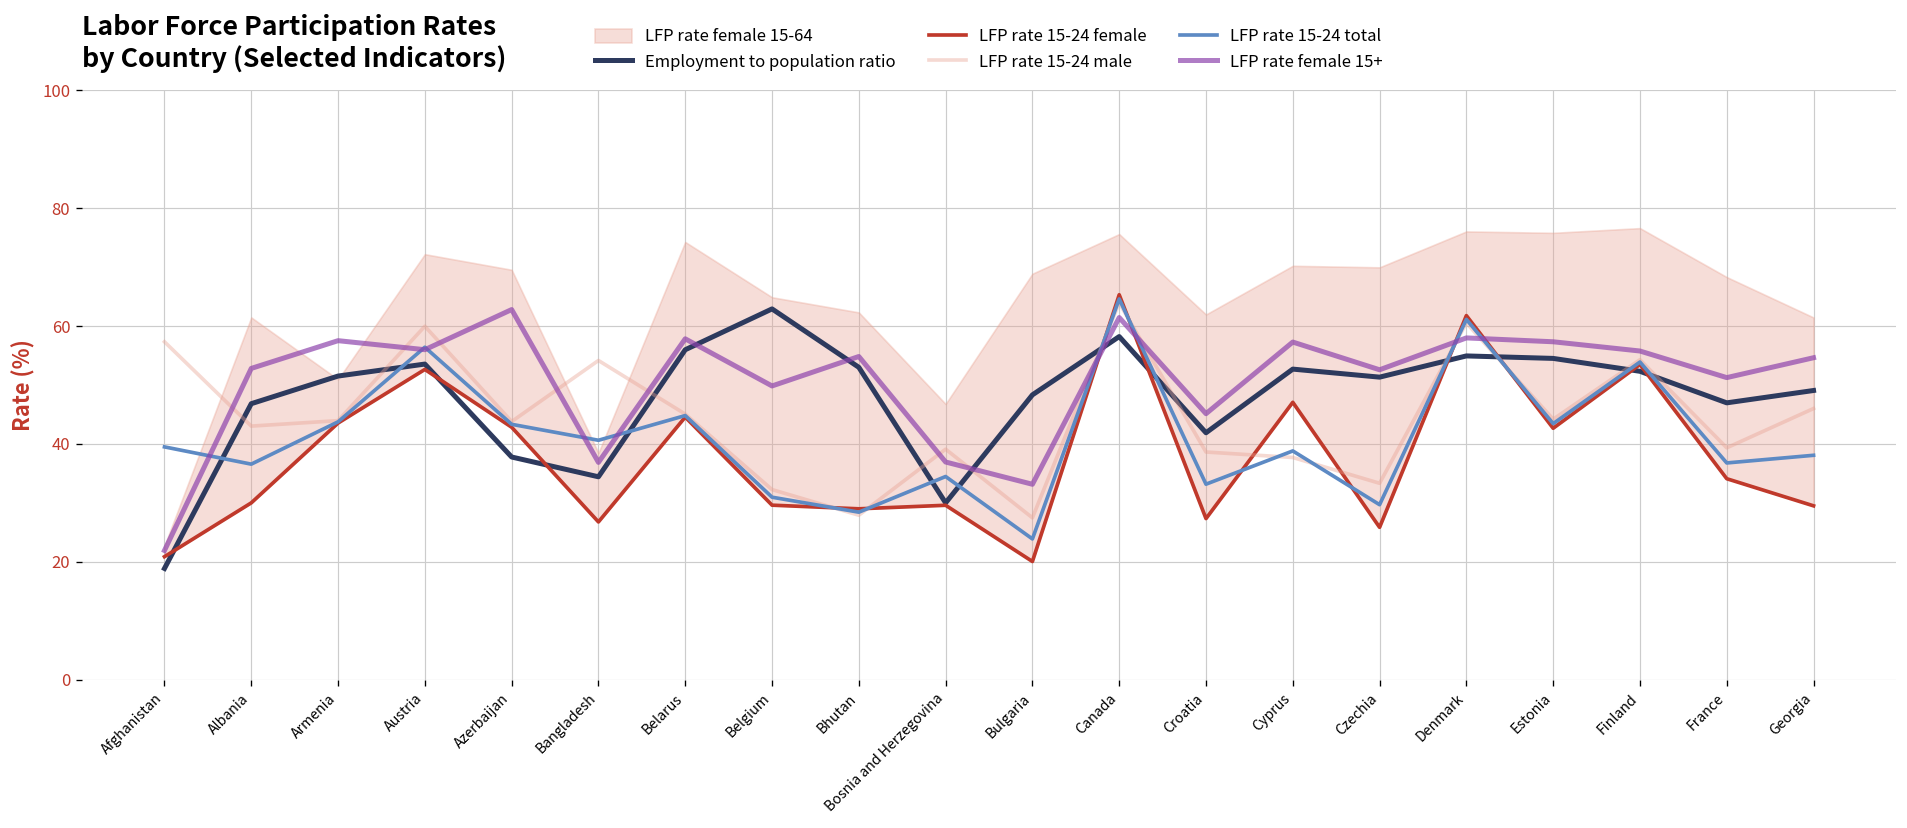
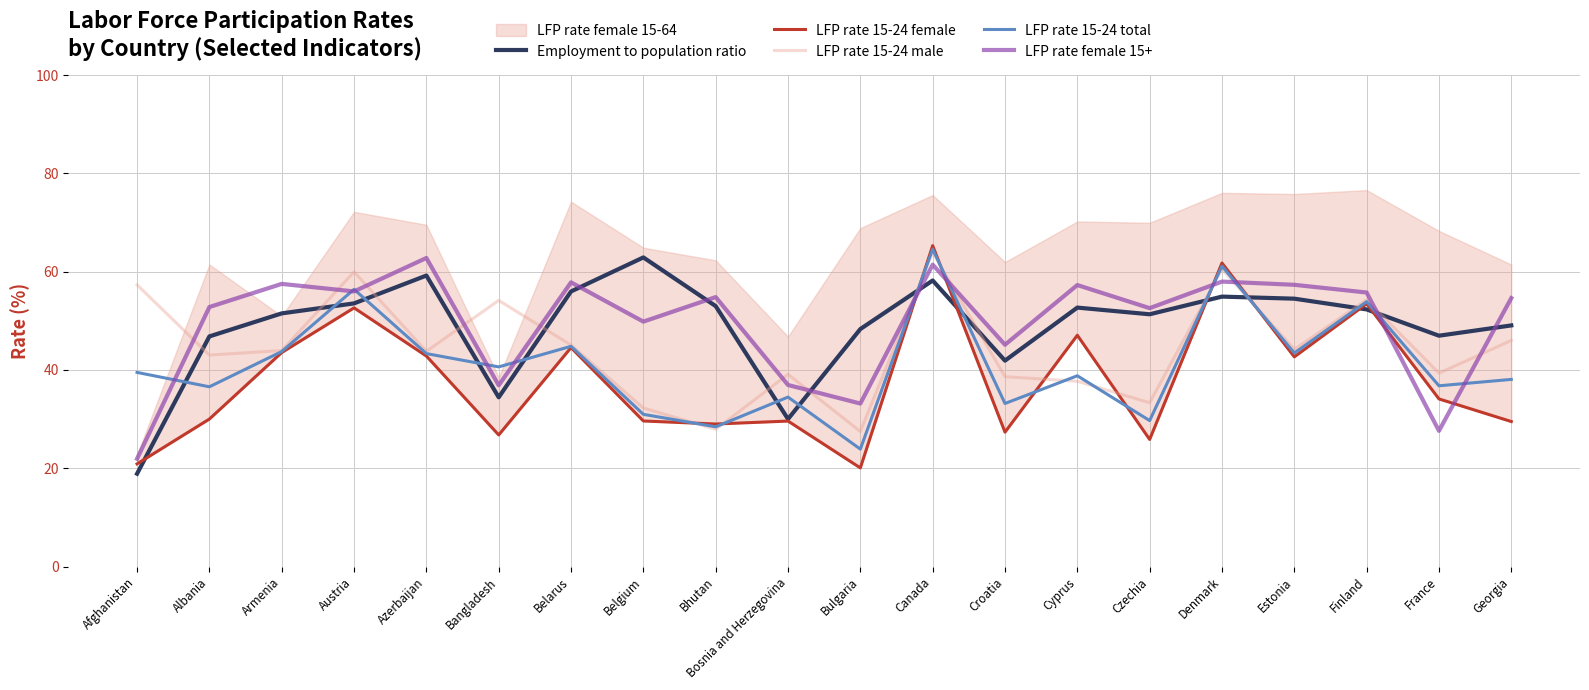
Employment to population ratio, Azerbaijan: 38 -> 59
LFP rate female 15+, France: 51 -> 28
